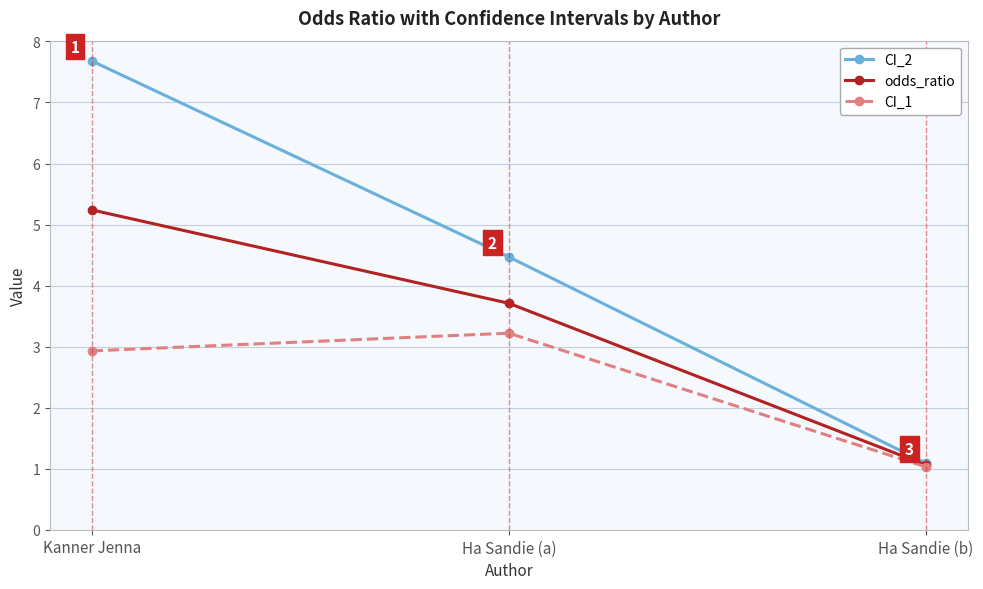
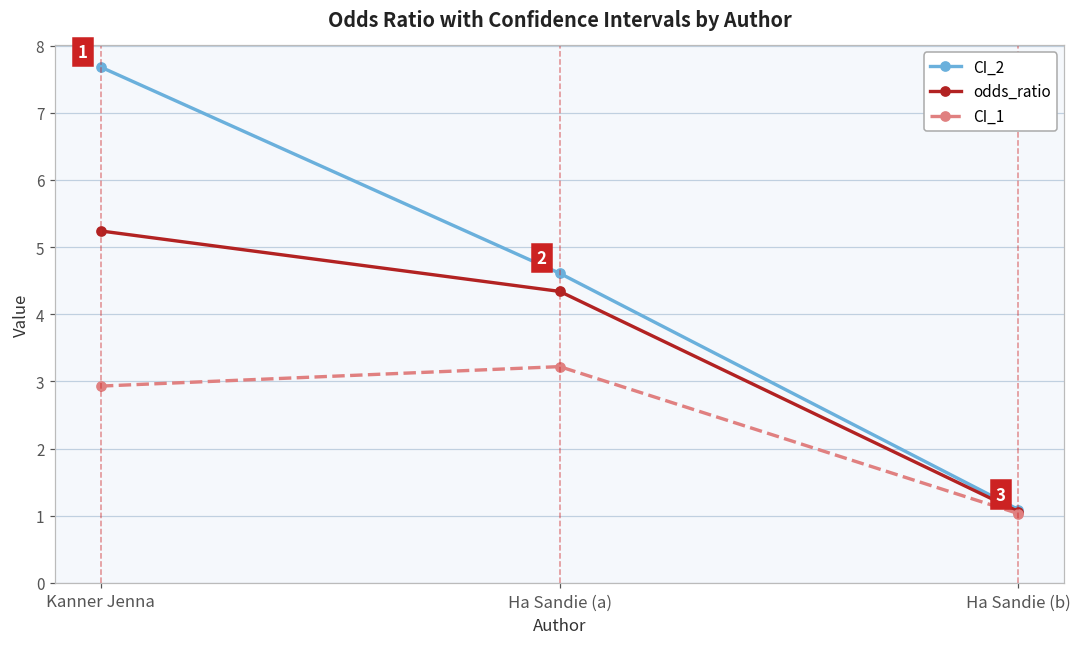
CI_2, Ha Sandie (a): 4.5 -> 4.6
odds_ratio, Ha Sandie (a): 3.7 -> 4.3
